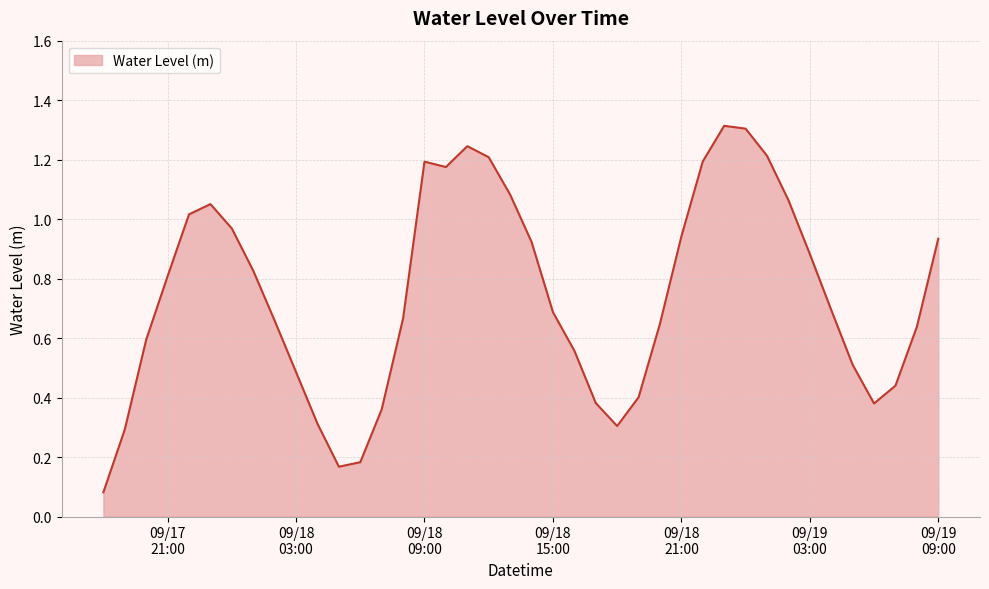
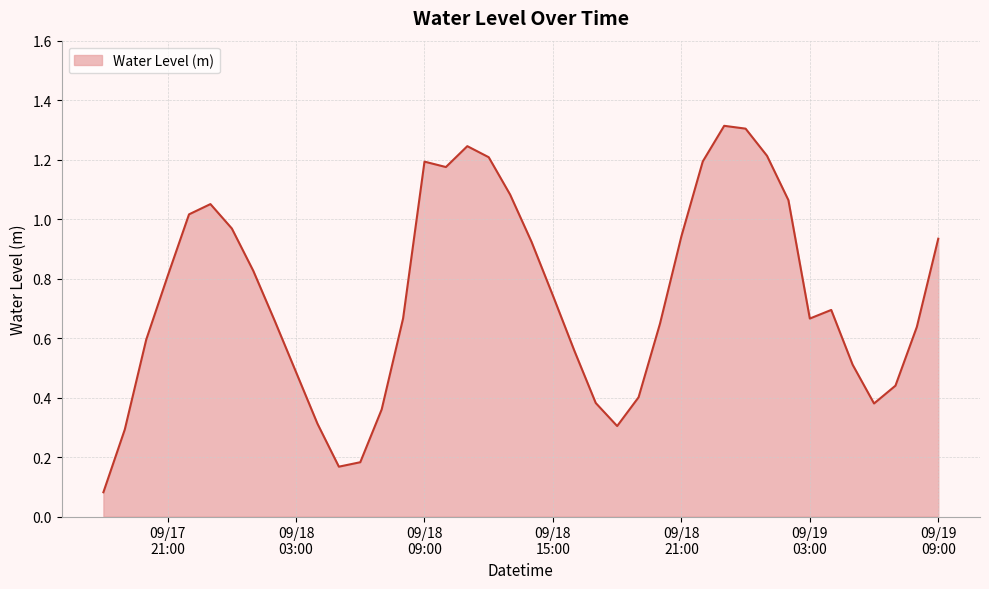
09/18 15:00: 0.69 -> 0.74
09/19 03:00: 0.88 -> 0.67
